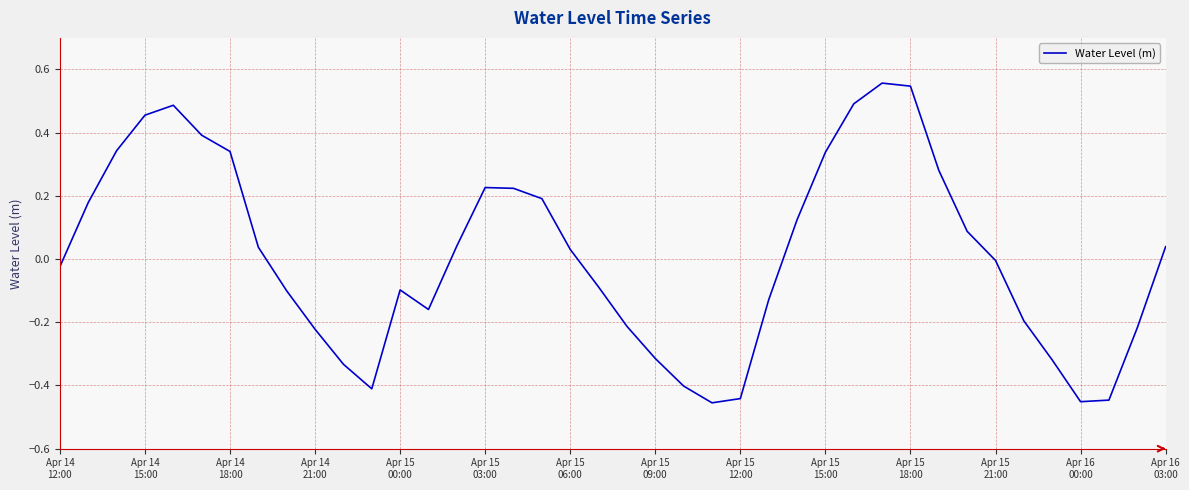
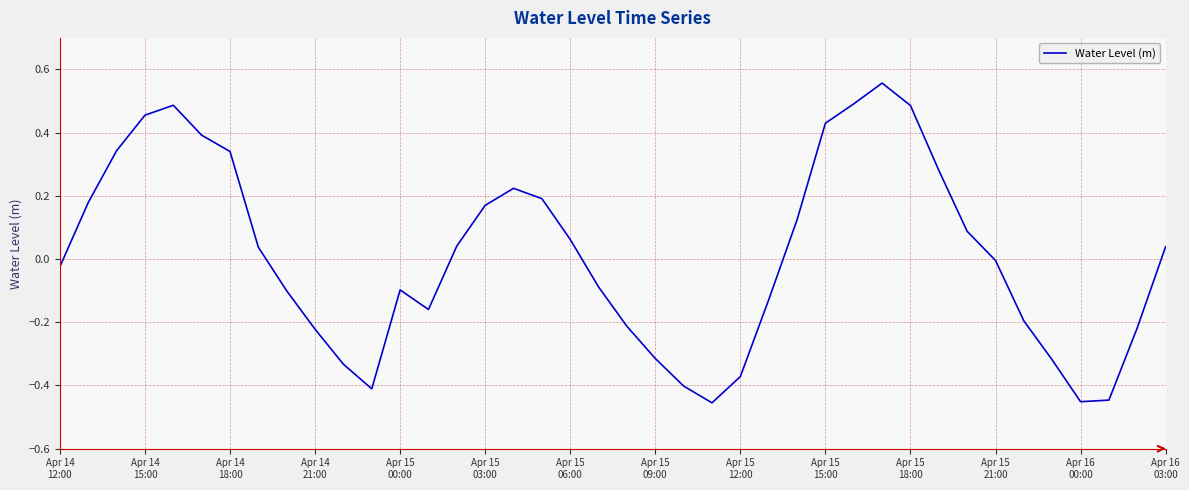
Apr 15 03:00: 0.23 -> 0.17
Apr 15 06:00: 0.03 -> 0.06
Apr 15 12:00: -0.44 -> -0.37
Apr 15 15:00: 0.34 -> 0.43
Apr 15 18:00: 0.55 -> 0.49
